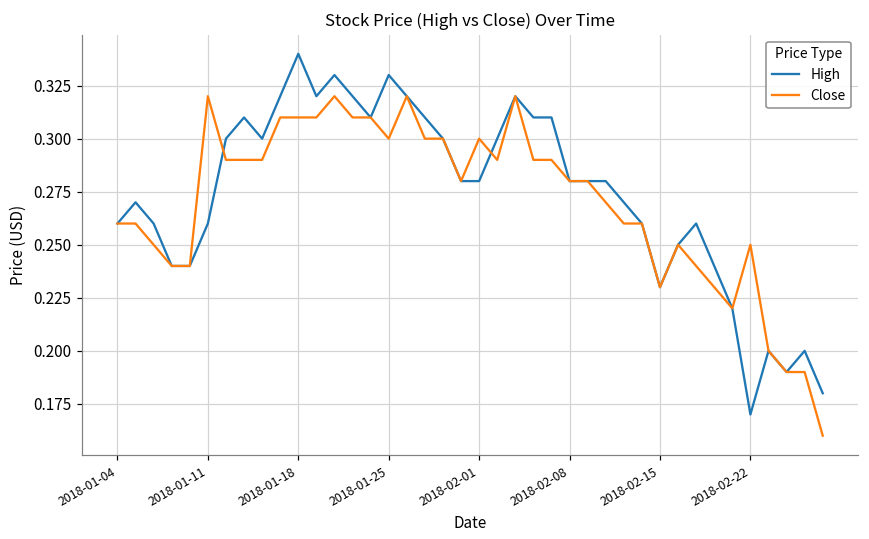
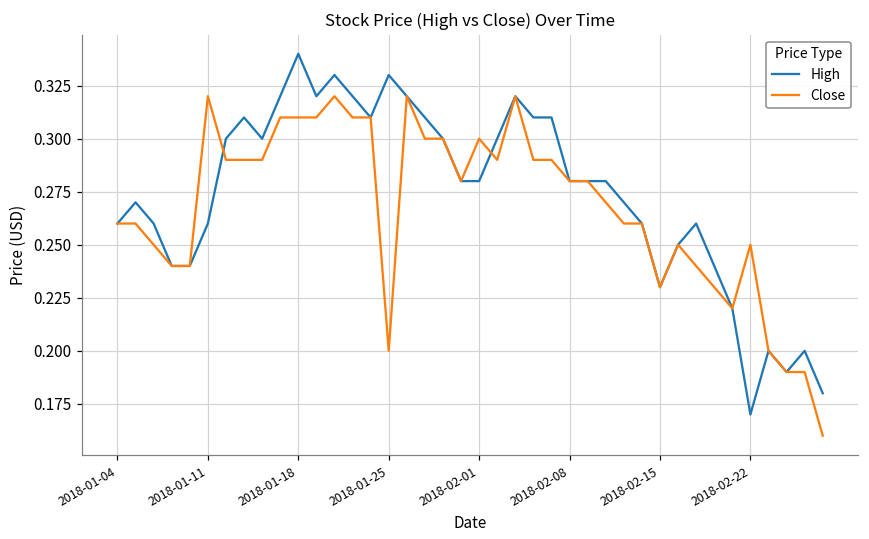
Close, 2018-01-25: 0.3 -> 0.2
